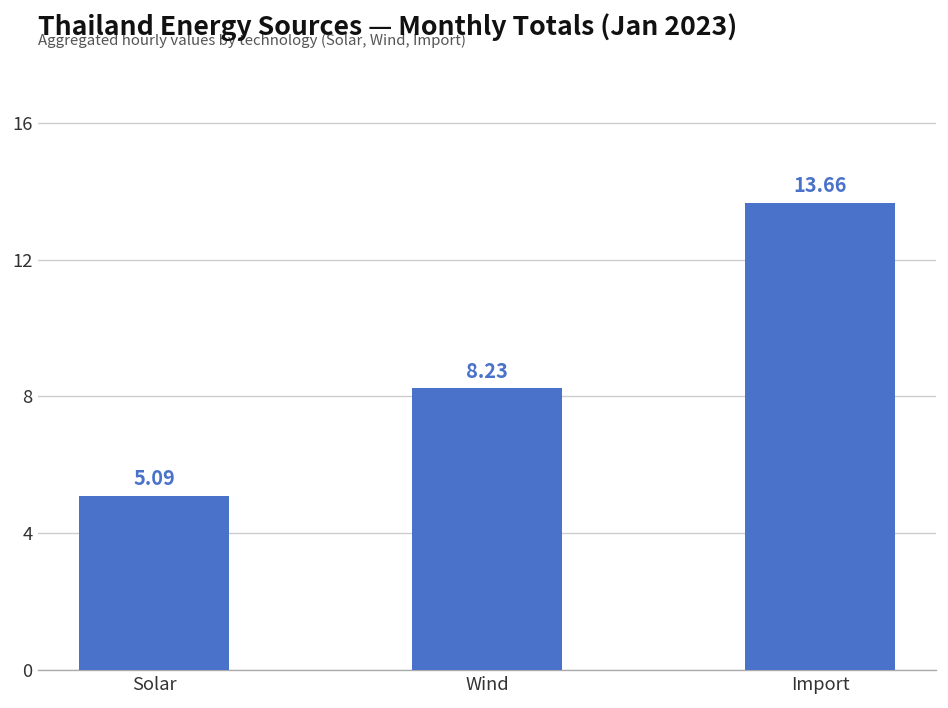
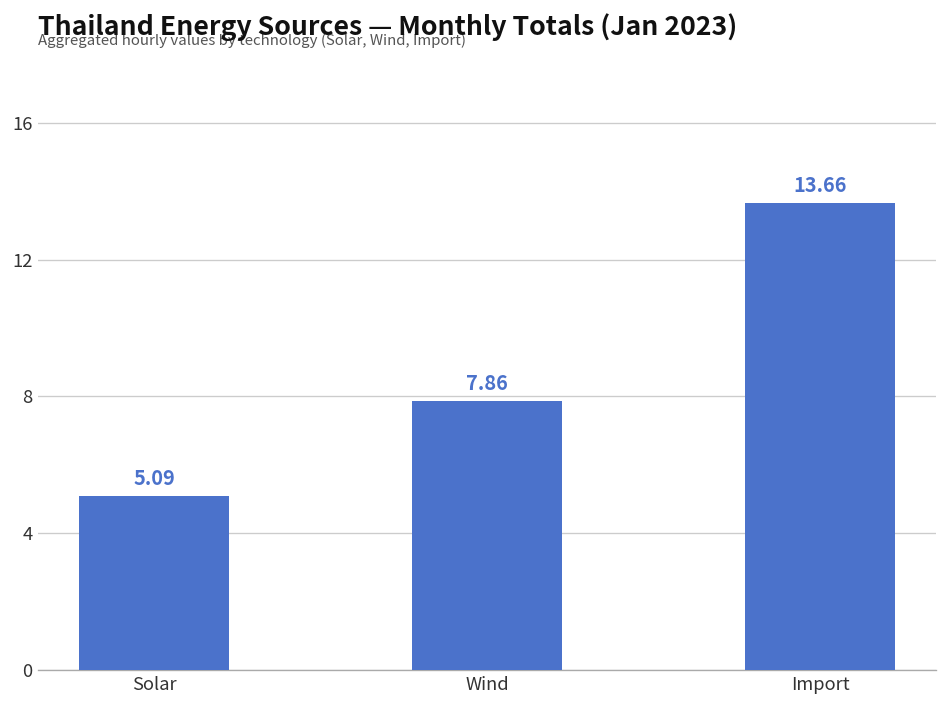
Wind: 8.23 -> 7.86
